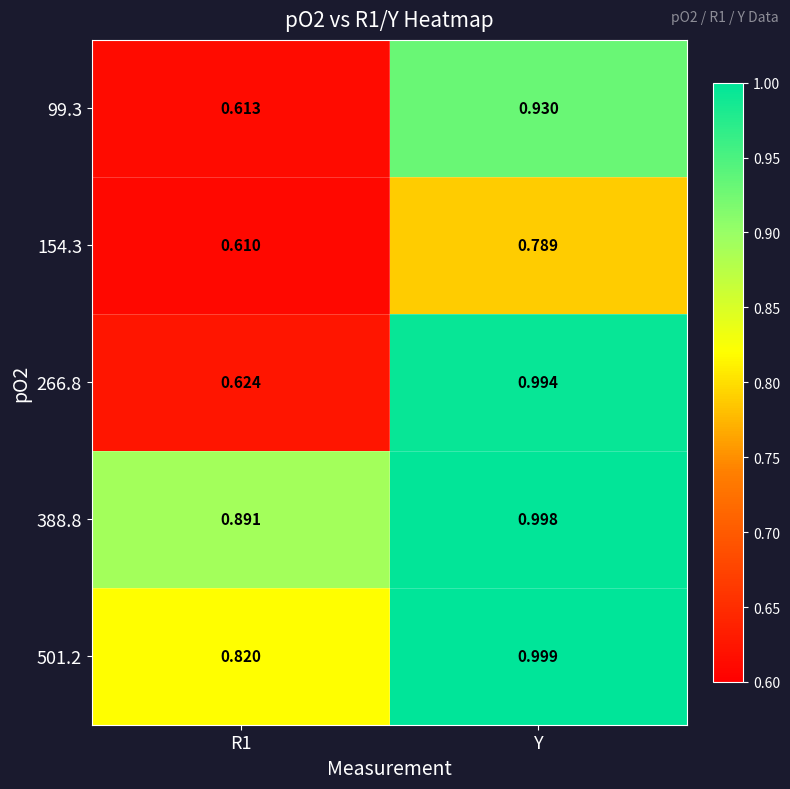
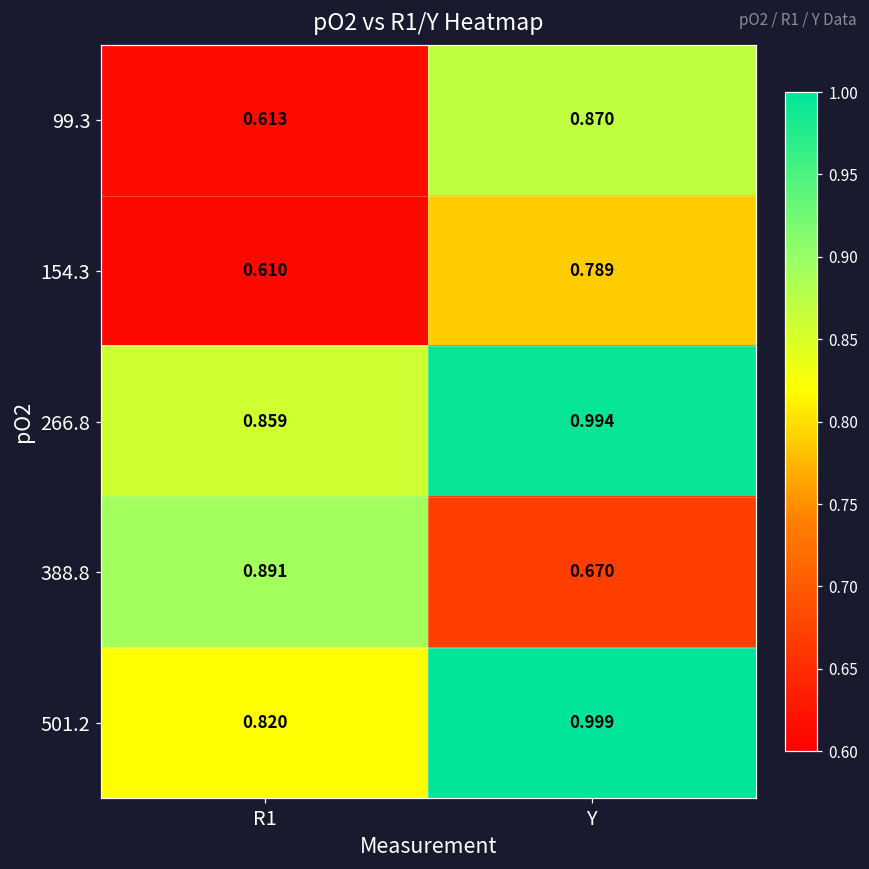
99.3, Y: 0.930 -> 0.870
266.8, R1: 0.624 -> 0.859
388.8, Y: 0.998 -> 0.670
